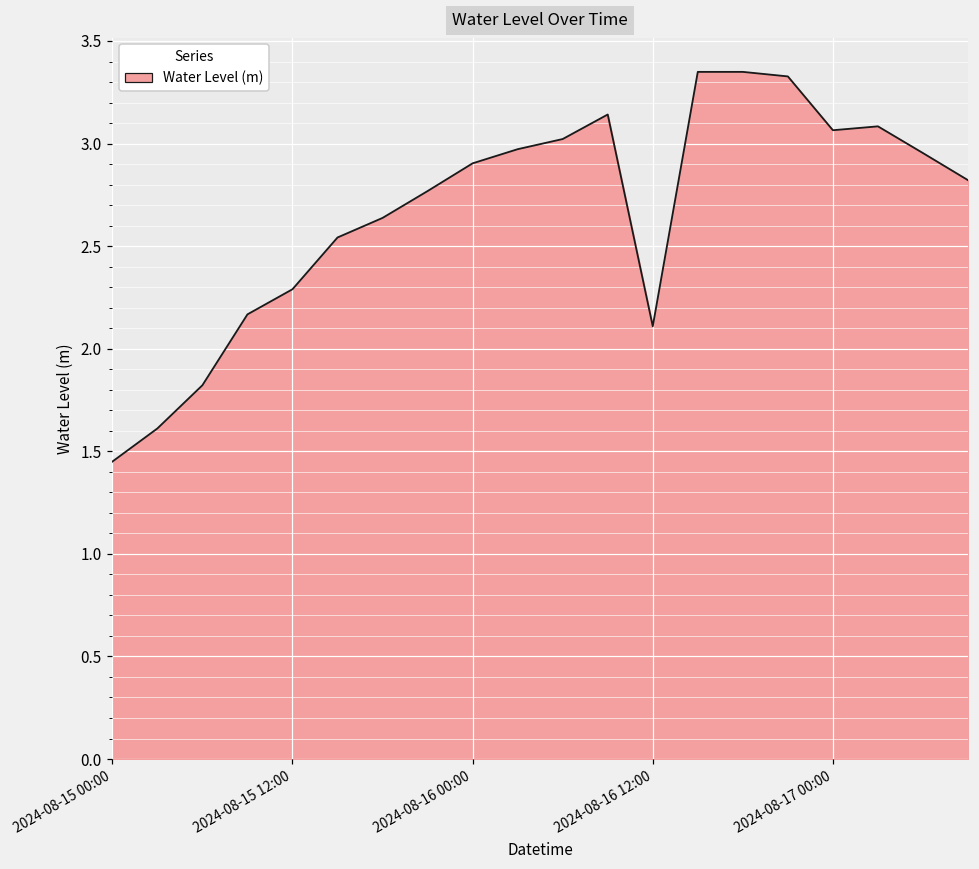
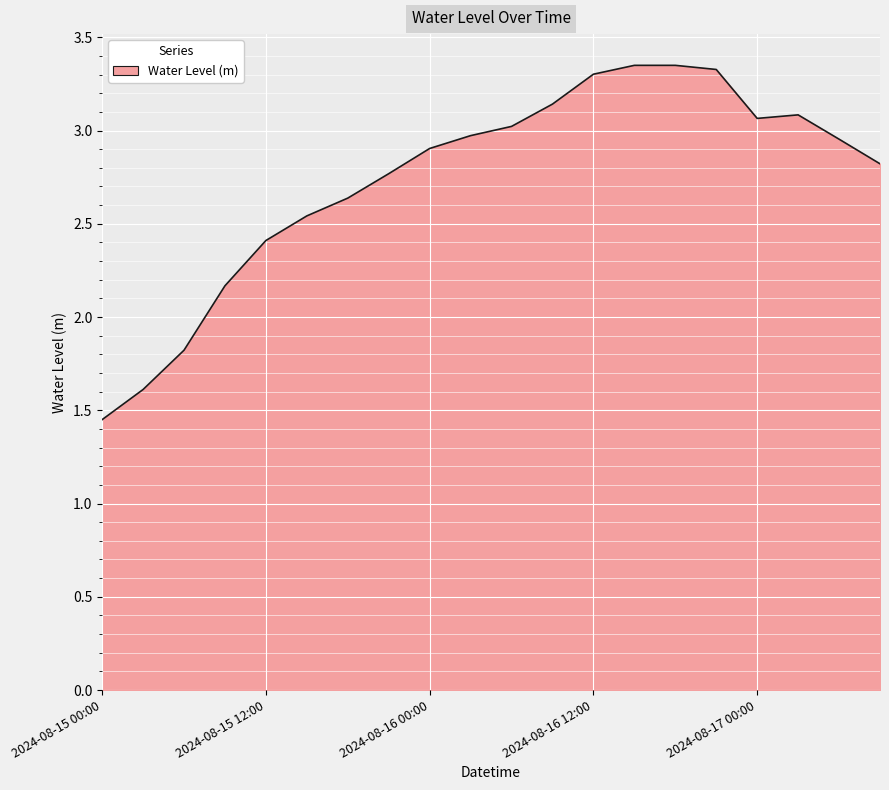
2024-08-15 12:00: 2.29 -> 2.41
2024-08-16 12:00: 2.11 -> 3.30
